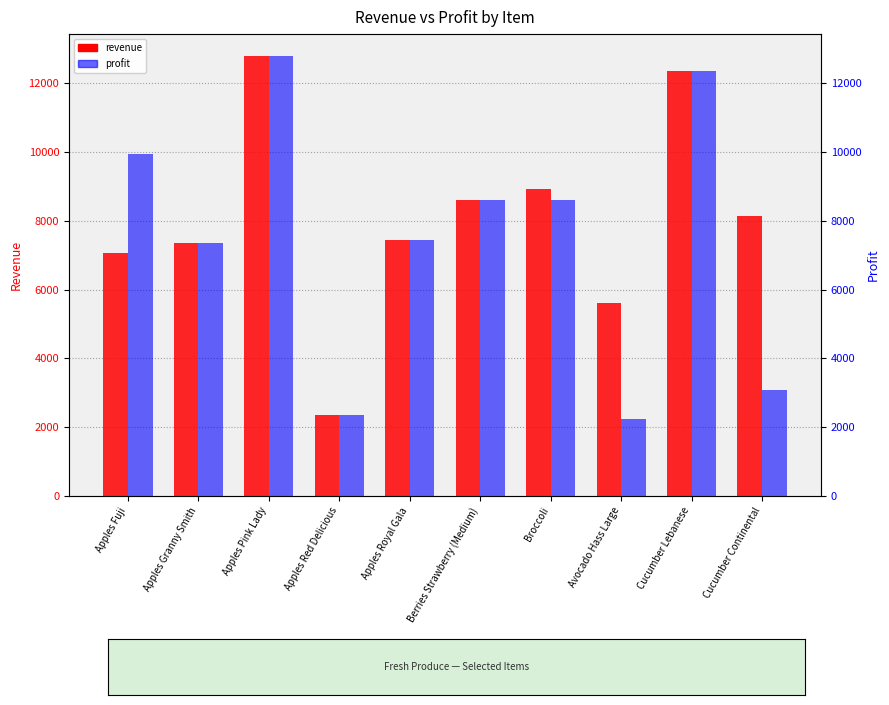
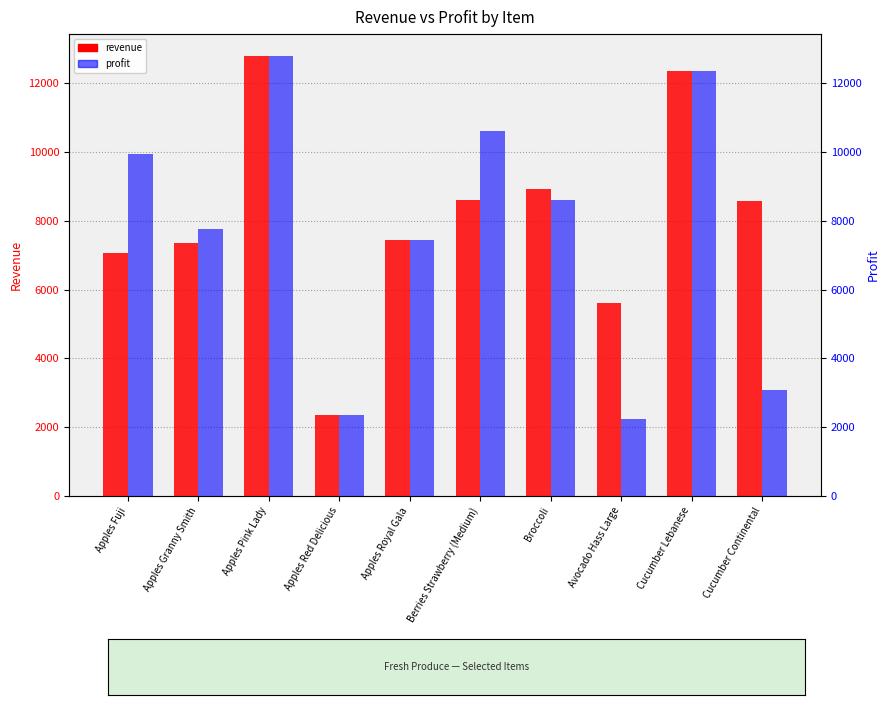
revenue, Cucumber Continental: 8100 -> 8600
profit, Apples Granny Smith: 7300 -> 7800
profit, Berries Strawberry (Medium): 8600 -> 10600
